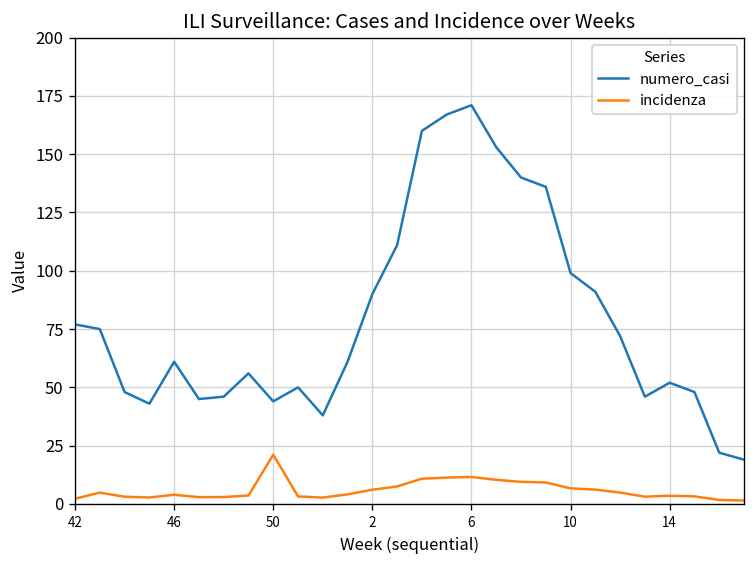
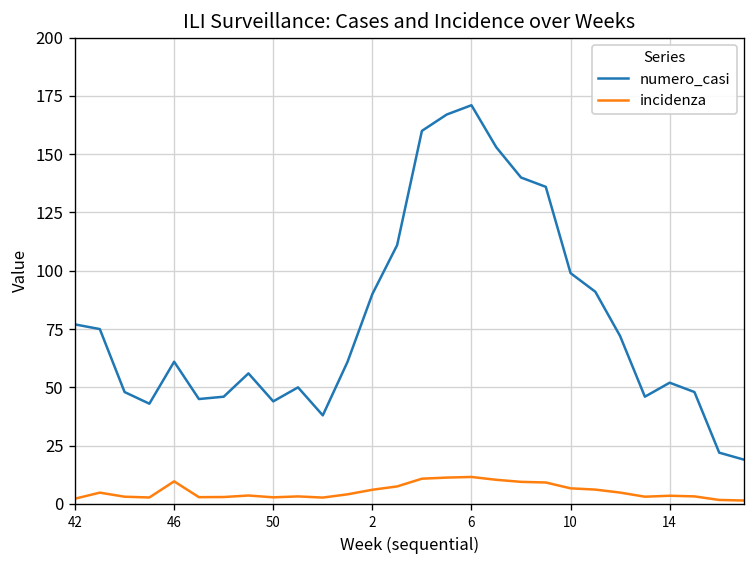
incidenza, 46: 4 -> 10
incidenza, 50: 21 -> 3
